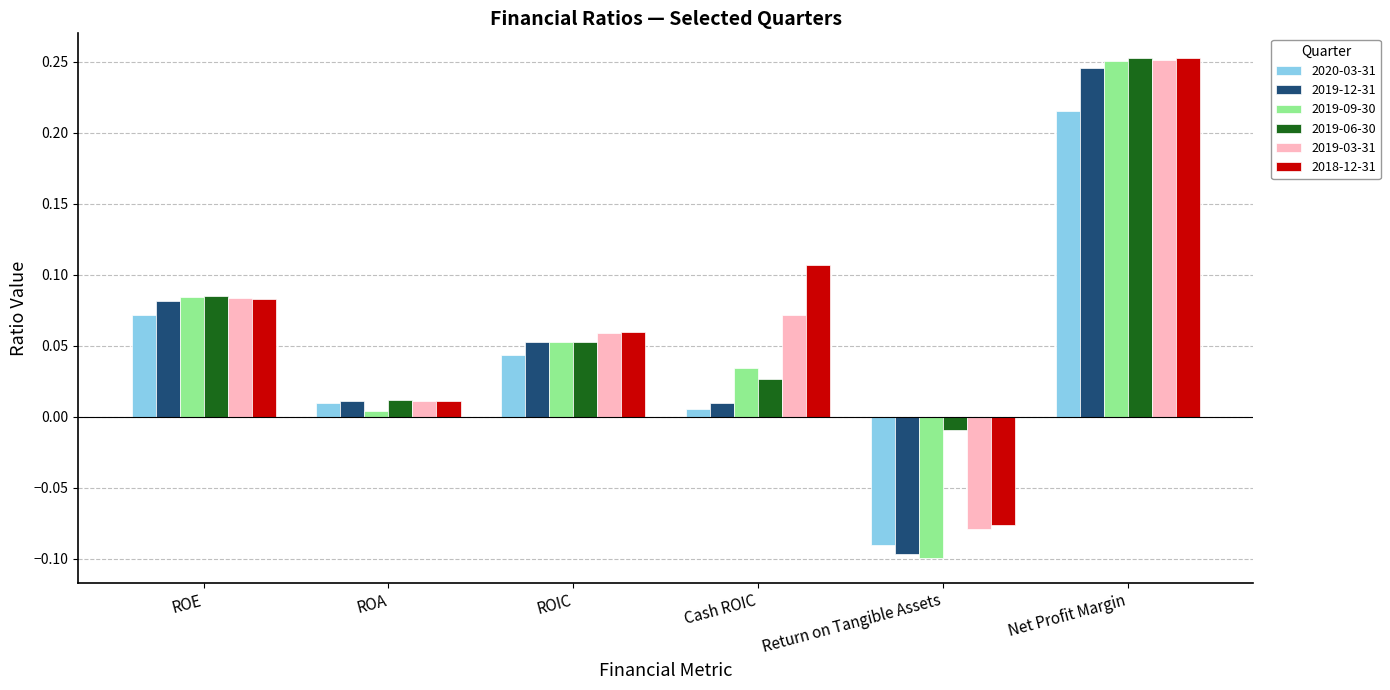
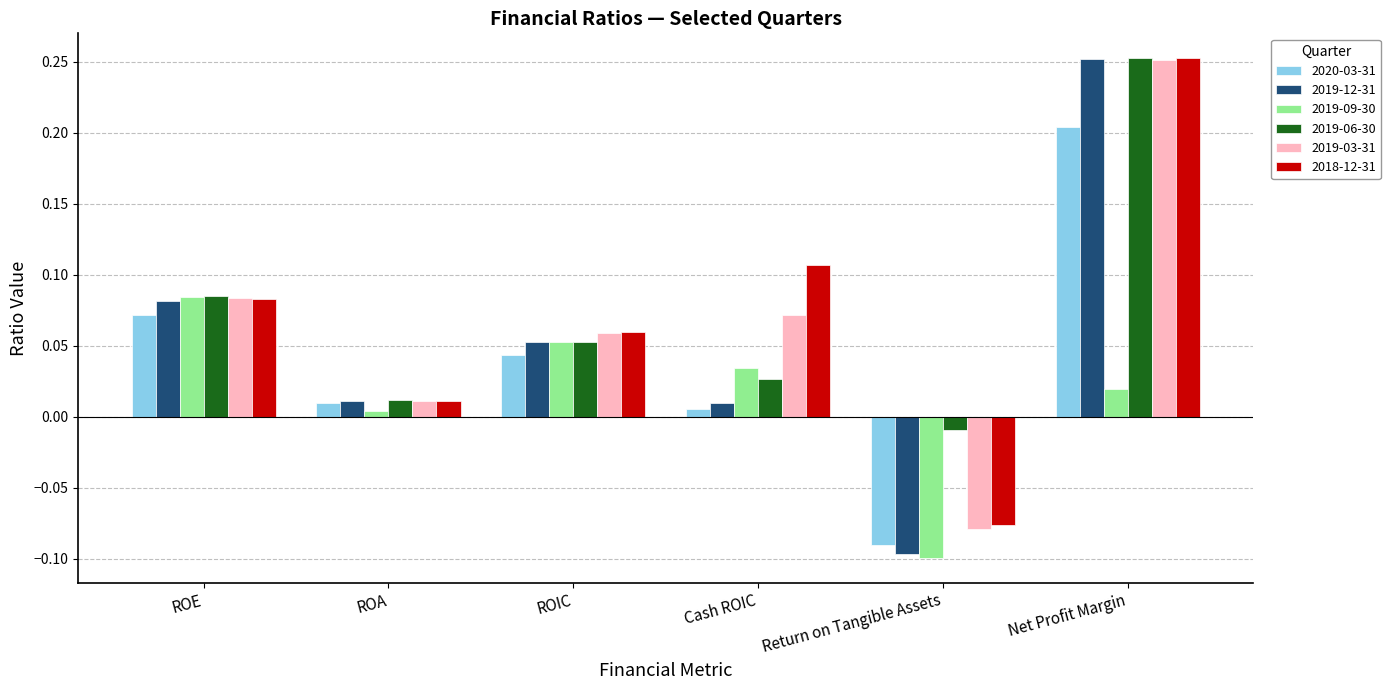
2020-03-31, Net Profit Margin: 0.215 -> 0.204
2019-12-31, Net Profit Margin: 0.246 -> 0.252
2019-09-30, Net Profit Margin: 0.250 -> 0.020
